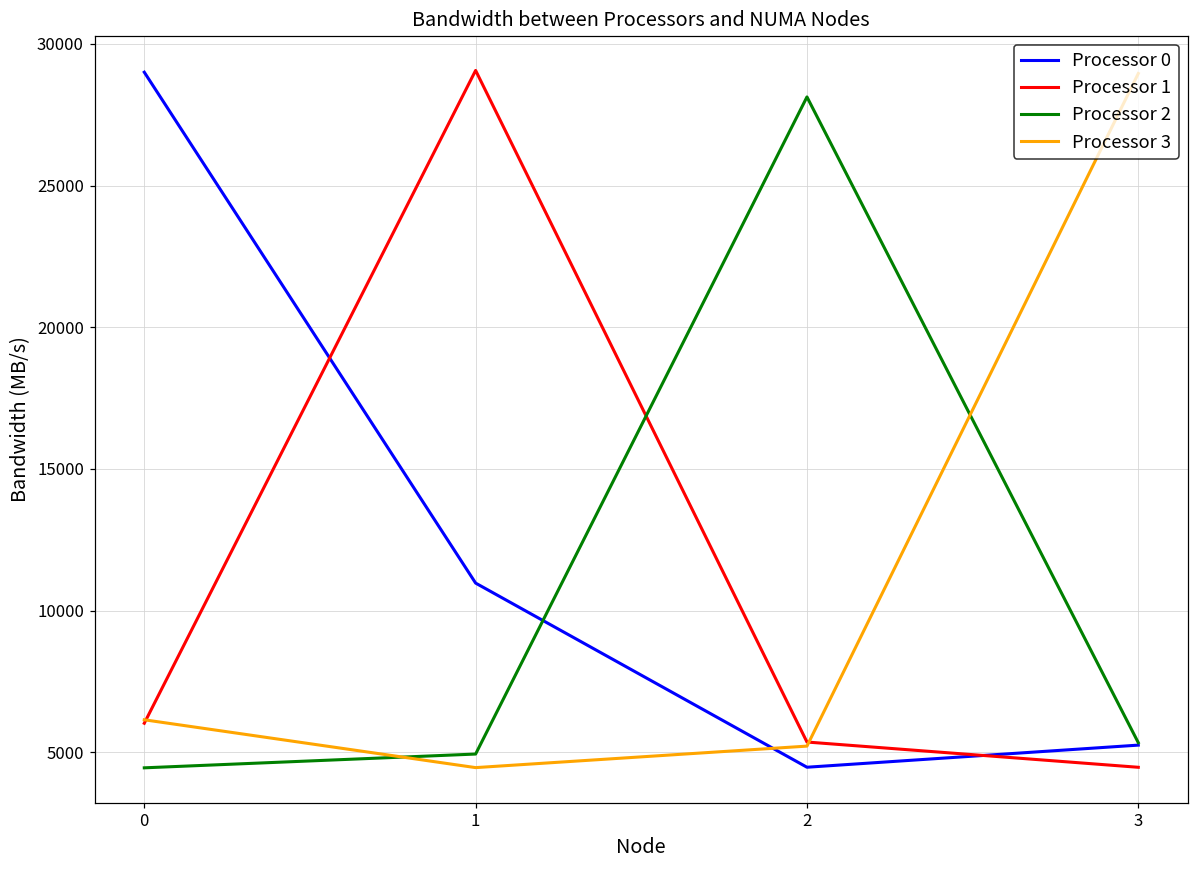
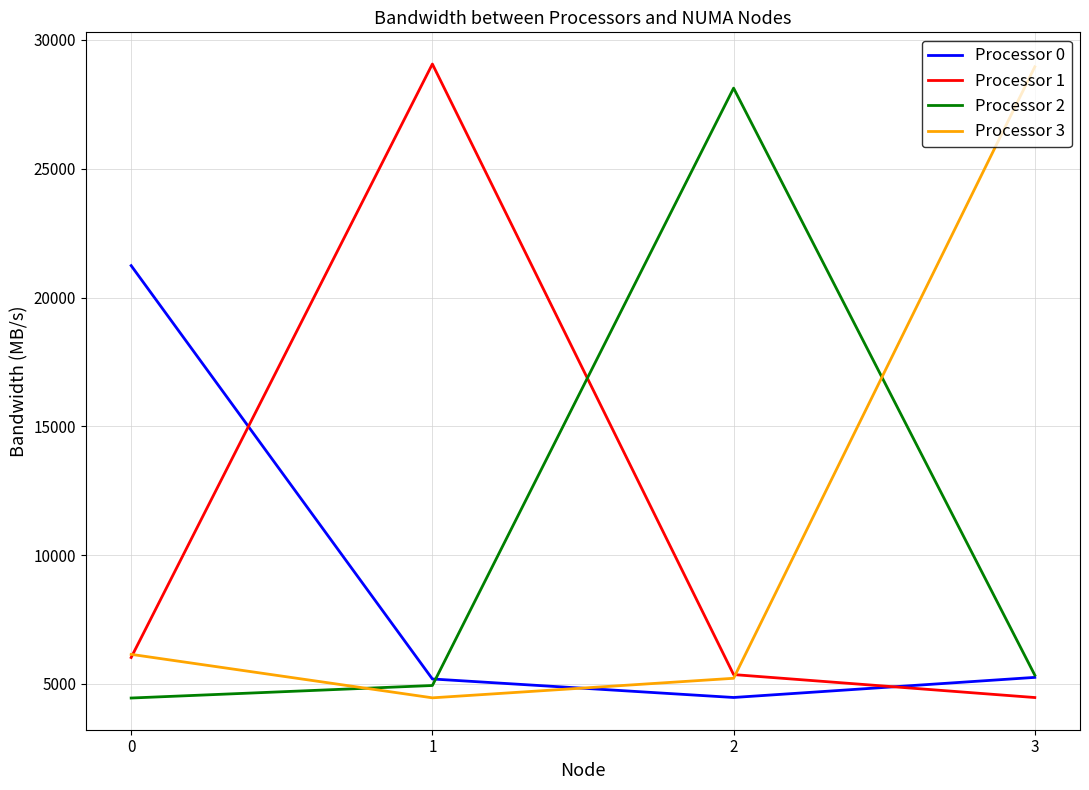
Processor 0, 0: 29000 -> 21200
Processor 0, 1: 11000 -> 5200
